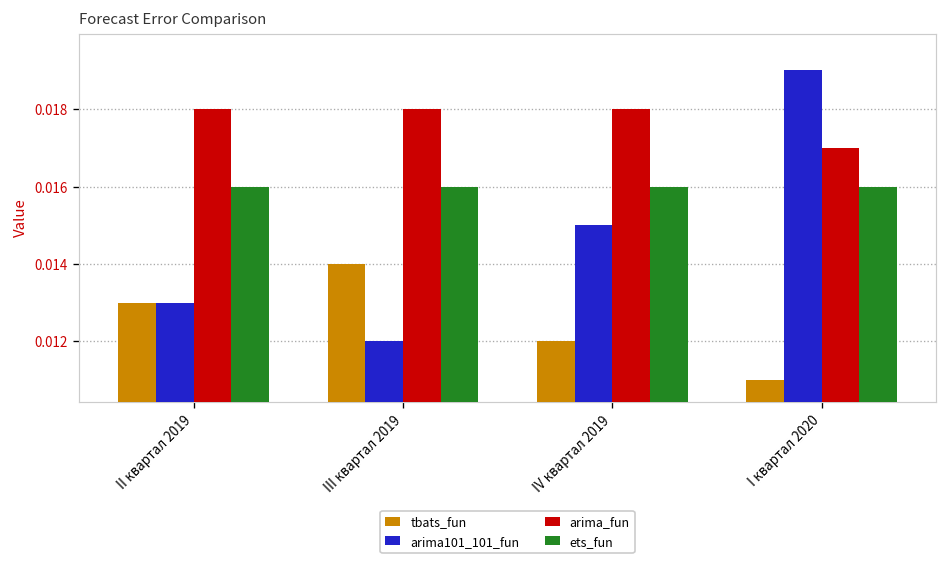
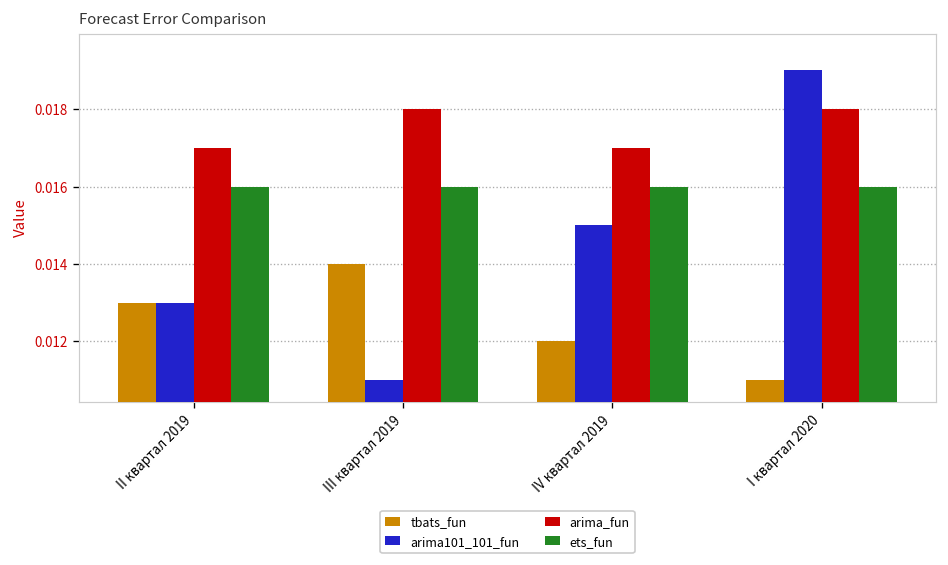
arima_fun, II квартал 2019: 0.018 -> 0.017
arima101_101_fun, III квартал 2019: 0.012 -> 0.011
arima_fun, IV квартал 2019: 0.018 -> 0.017
arima_fun, I квартал 2020: 0.017 -> 0.018
